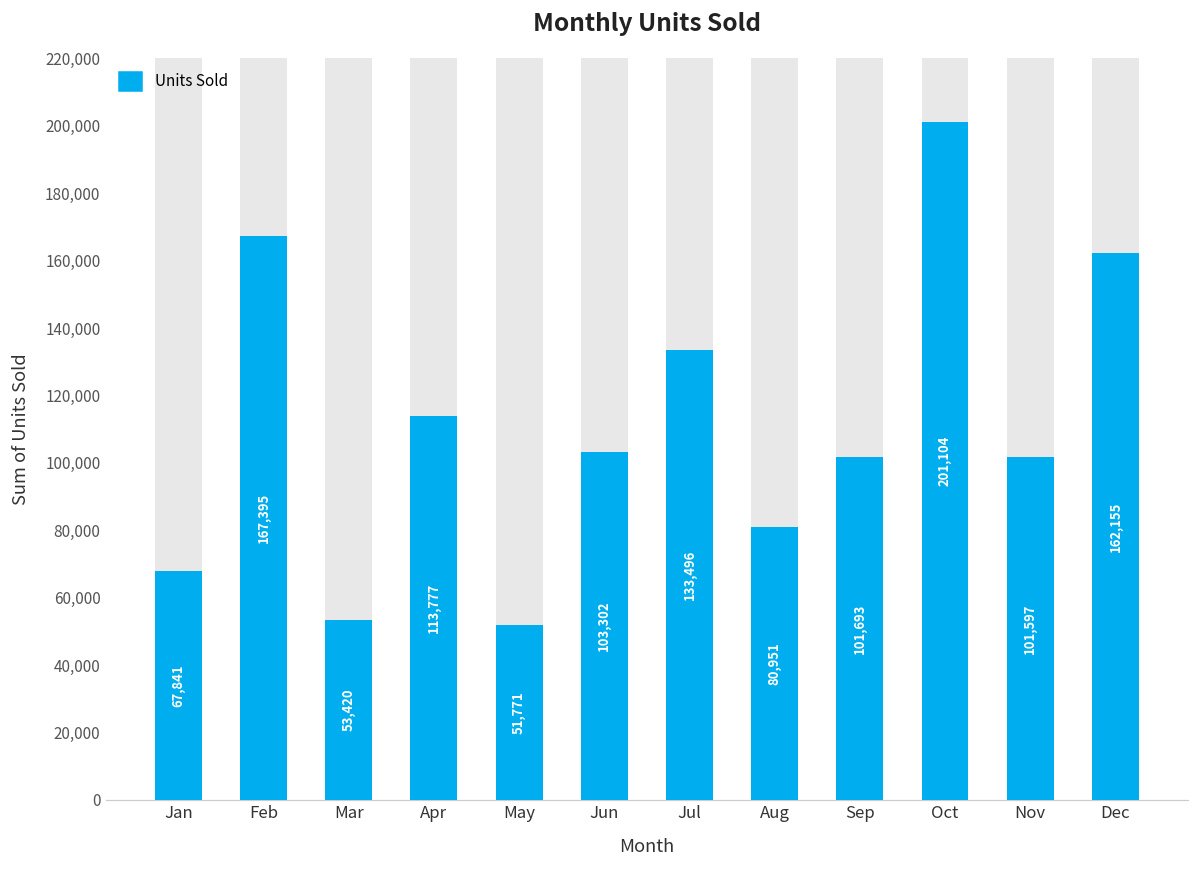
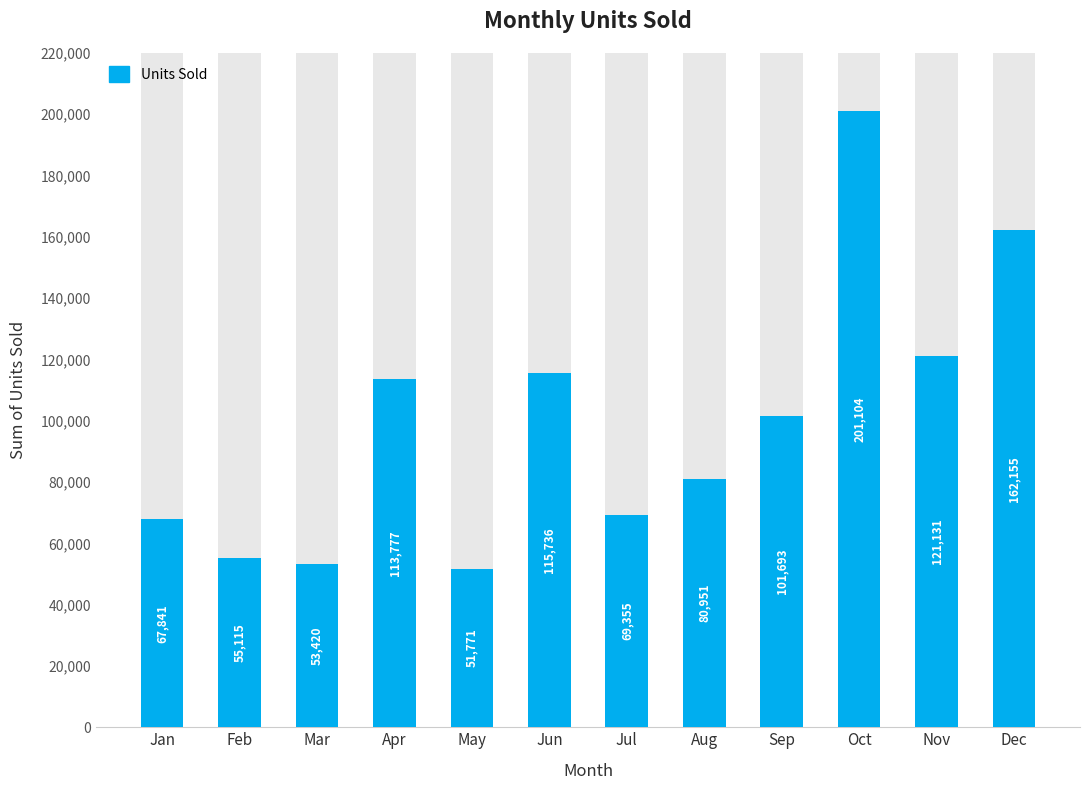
Units Sold, Feb: 167,395 -> 55,115
Units Sold, Jun: 103,302 -> 115,736
Units Sold, Jul: 133,496 -> 69,355
Units Sold, Nov: 101,597 -> 121,131
